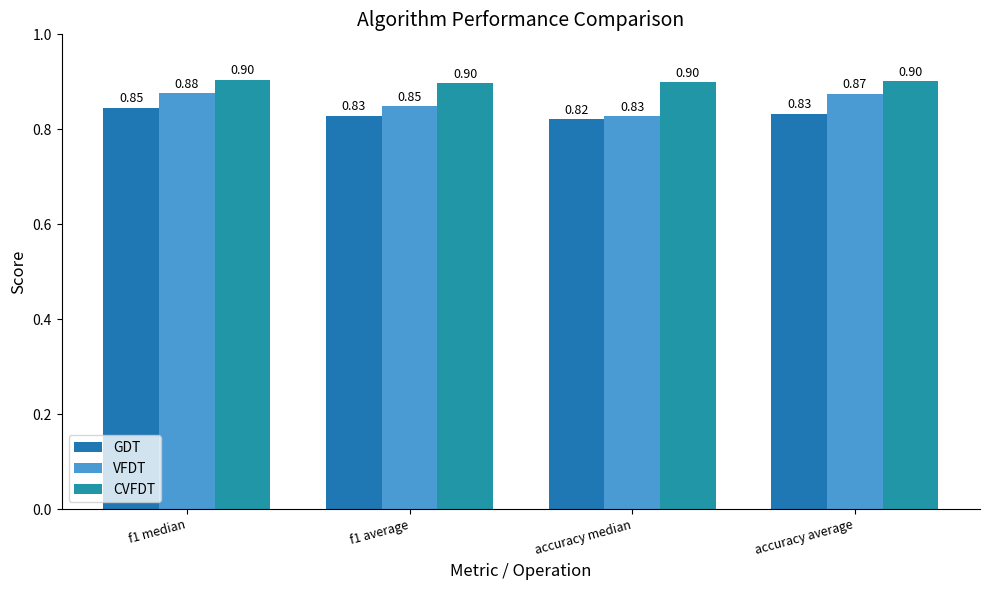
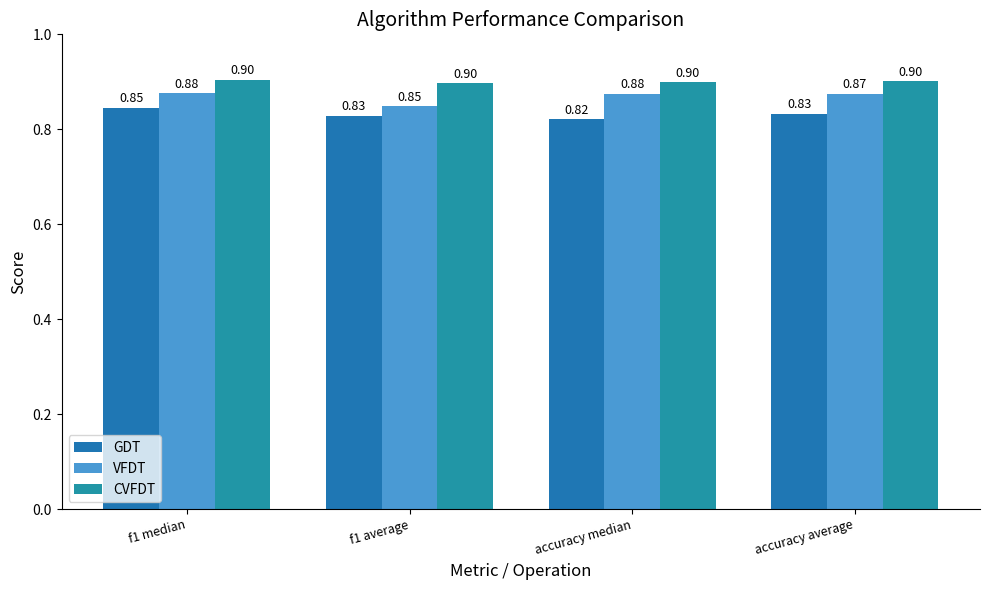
VFDT, accuracy median: 0.83 -> 0.88
